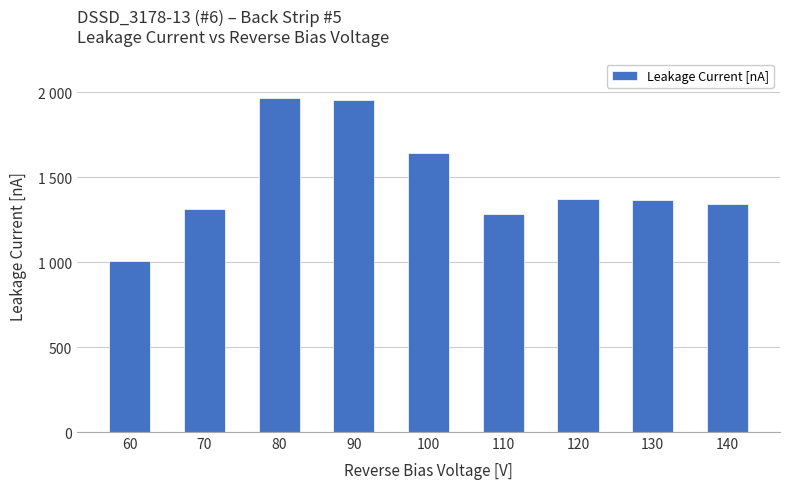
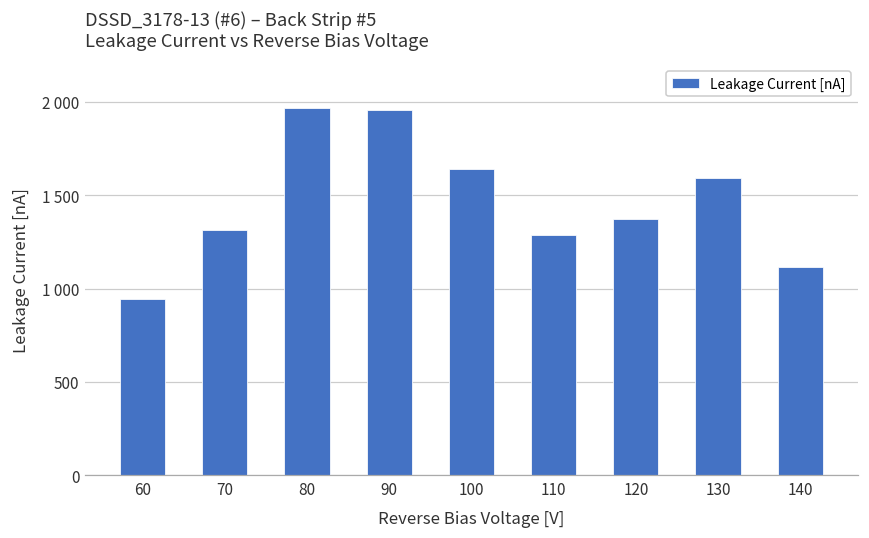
60: 1010 -> 940
130: 1370 -> 1590
140: 1350 -> 1120
